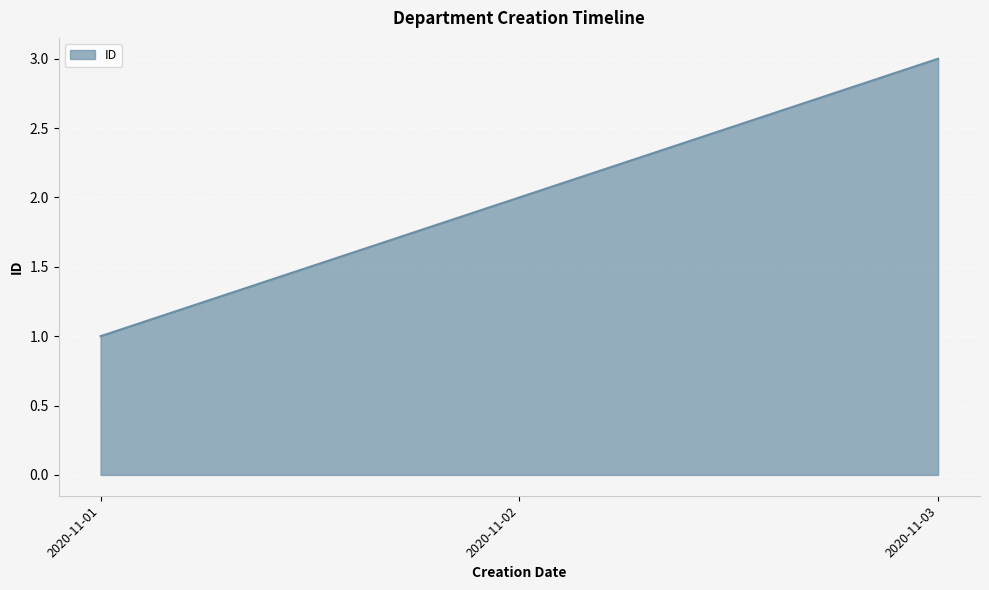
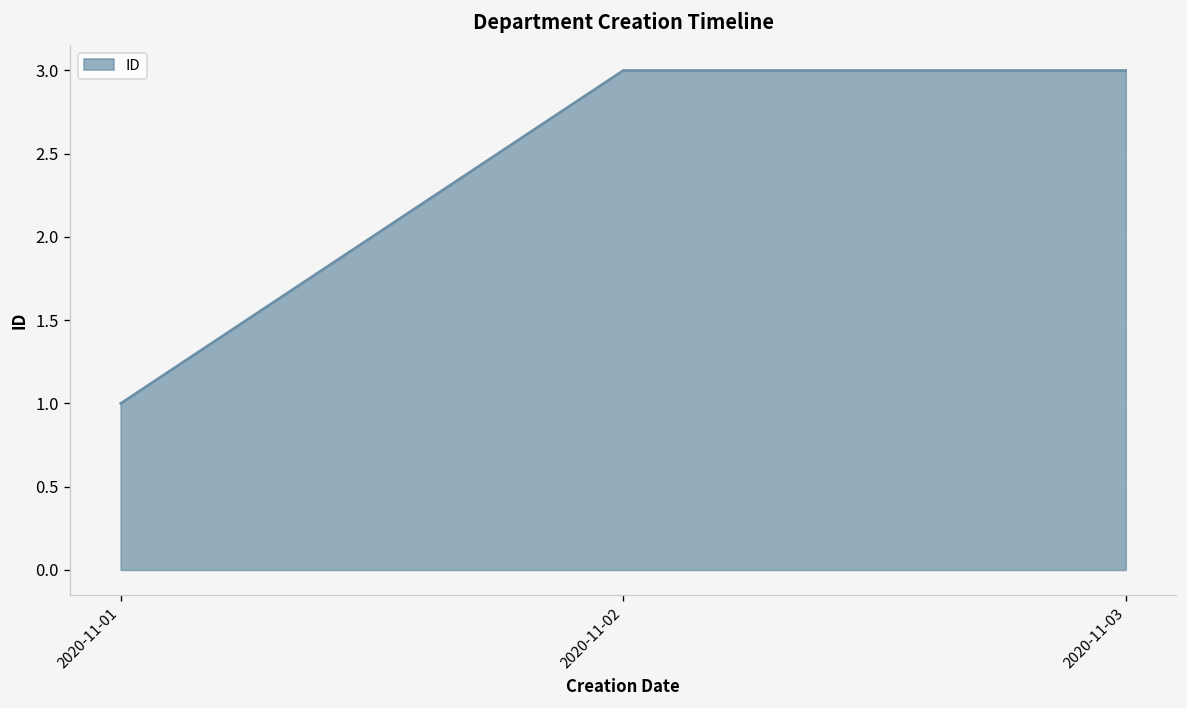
2020-11-02: 2 -> 3
